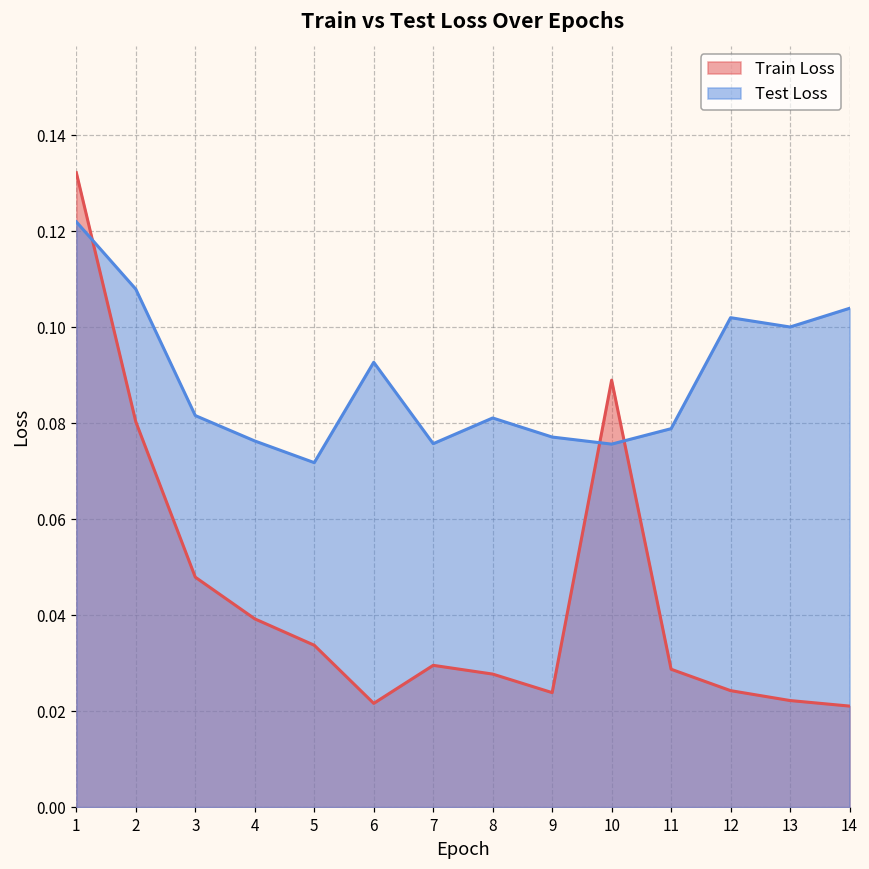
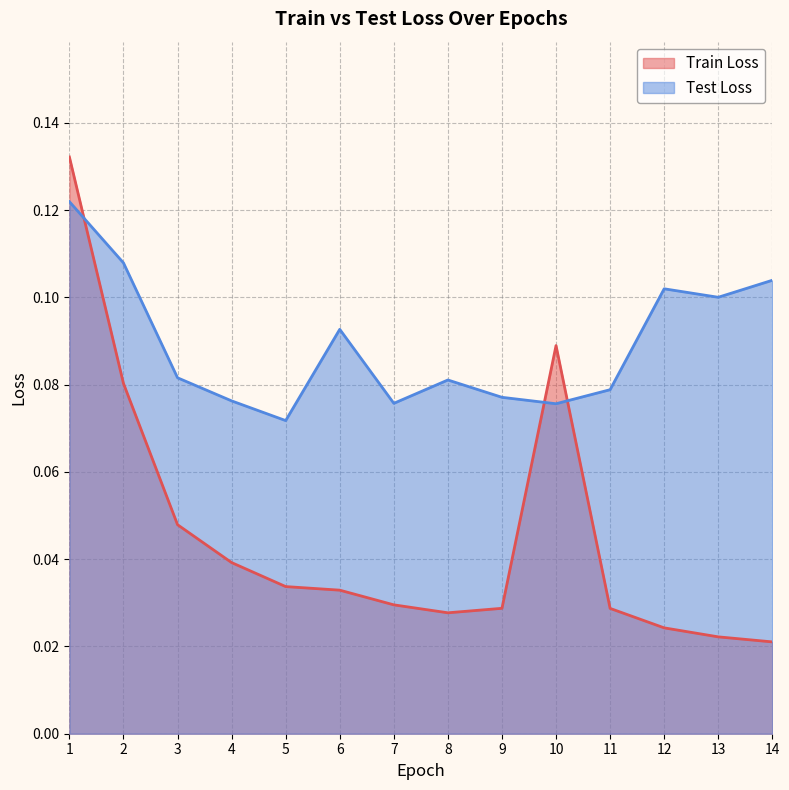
Train Loss, 6: 0.022 -> 0.033
Train Loss, 9: 0.024 -> 0.029
